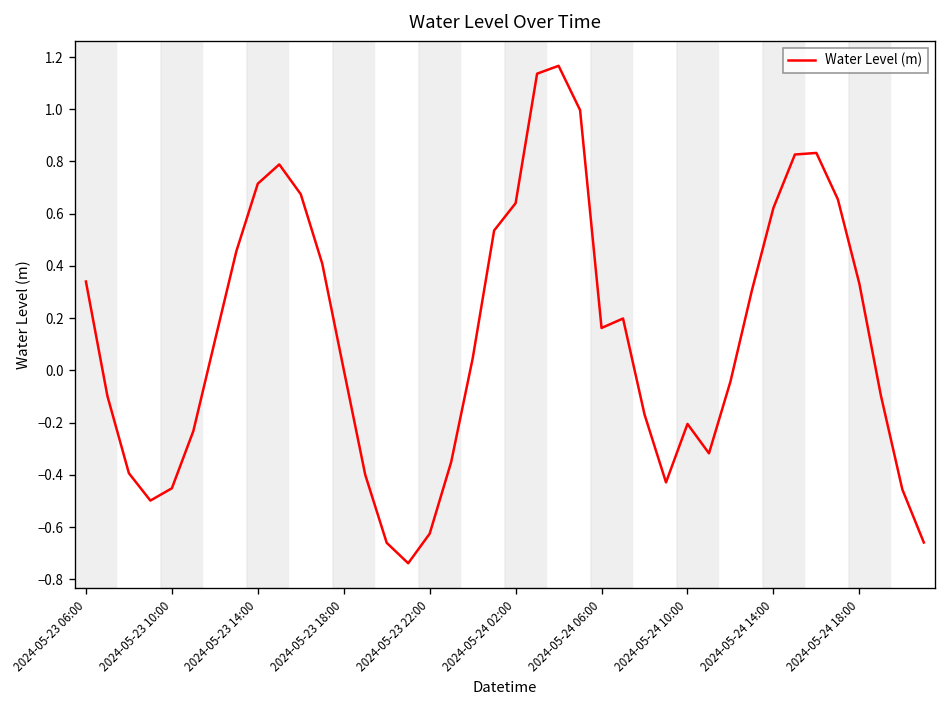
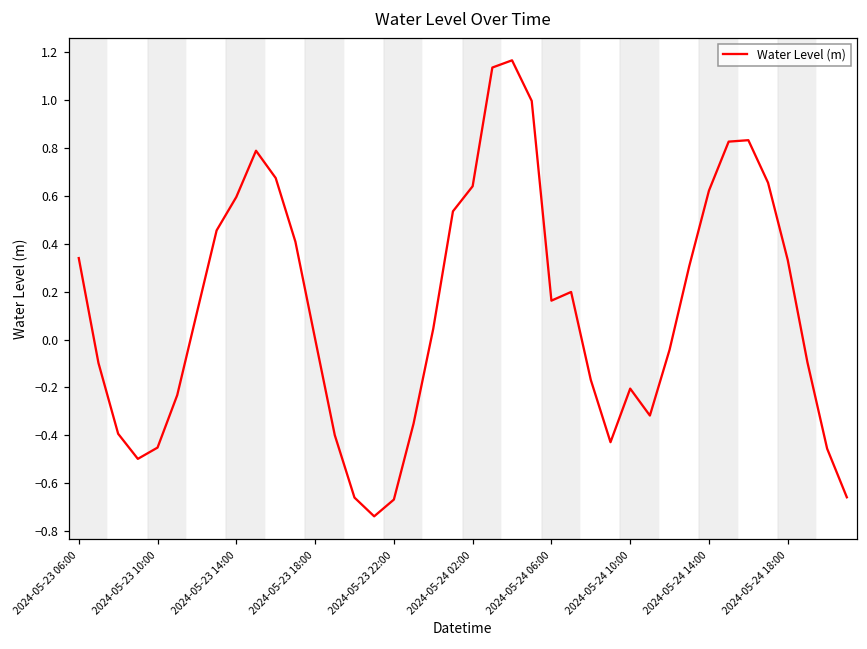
2024-05-23 14:00: 0.72 -> 0.60
2024-05-23 22:00: -0.63 -> -0.67
